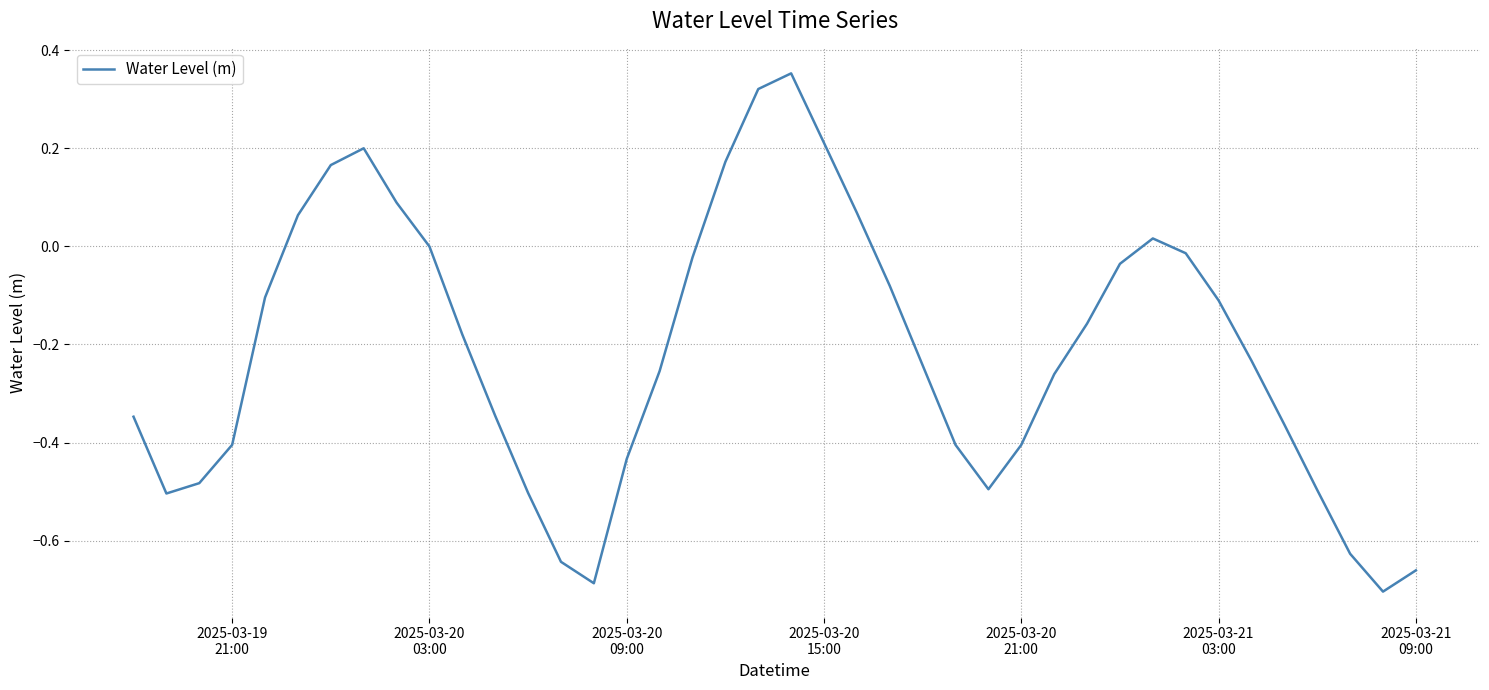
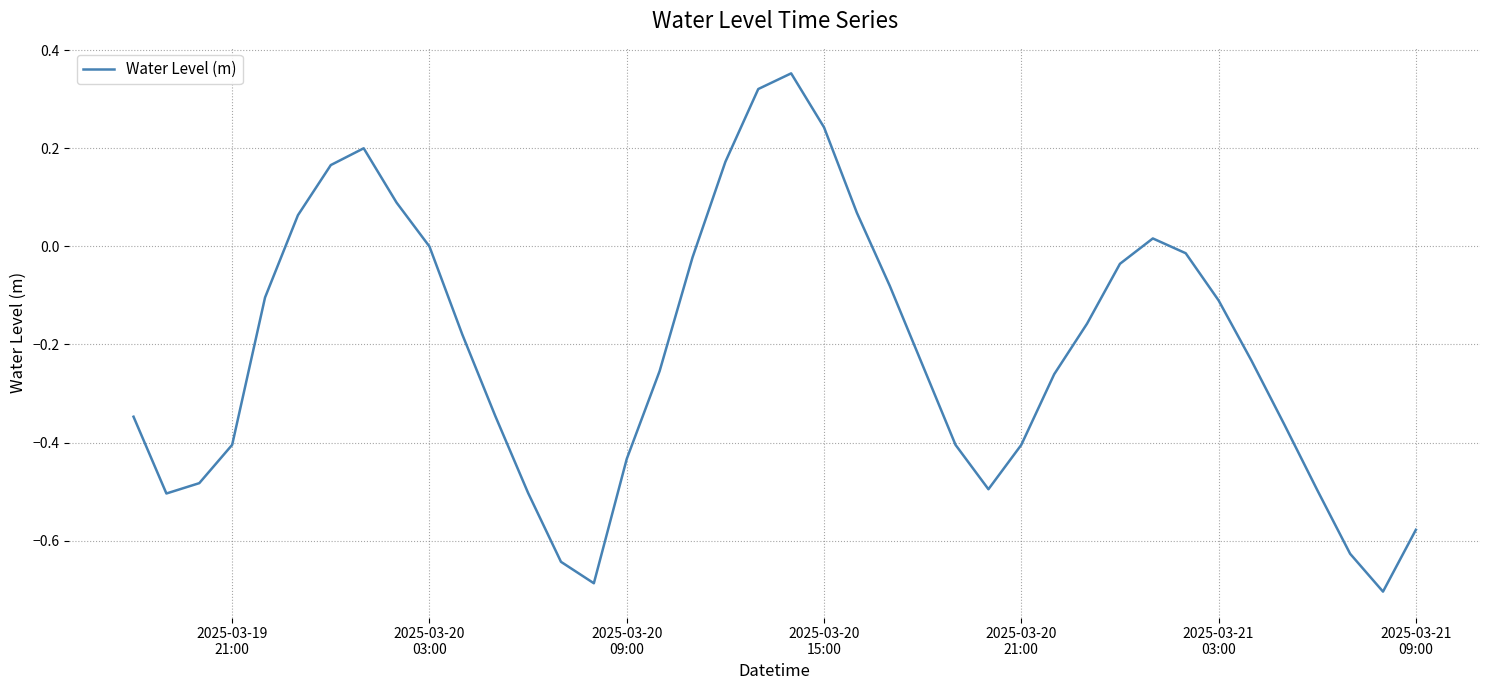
2025-03-20 15:00: 0.21 -> 0.24
2025-03-21 09:00: -0.66 -> -0.58
